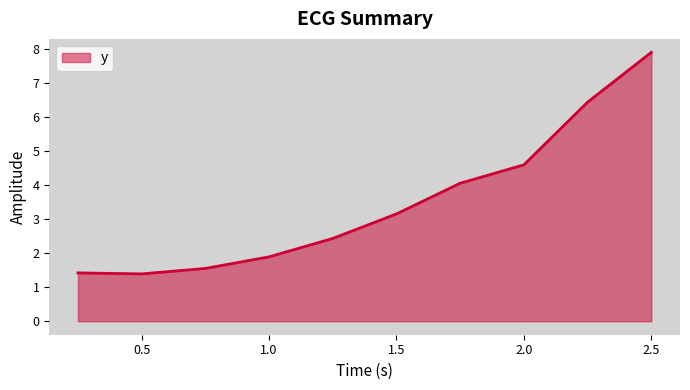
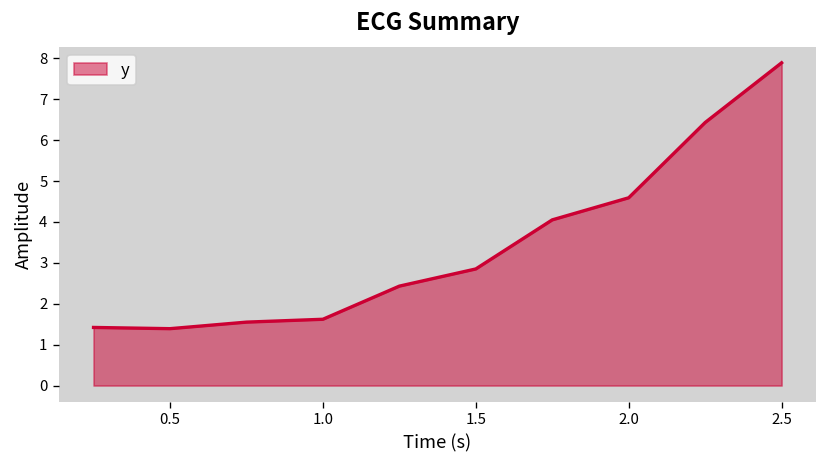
1.0: 1.9 -> 1.6
1.5: 3.2 -> 2.9
